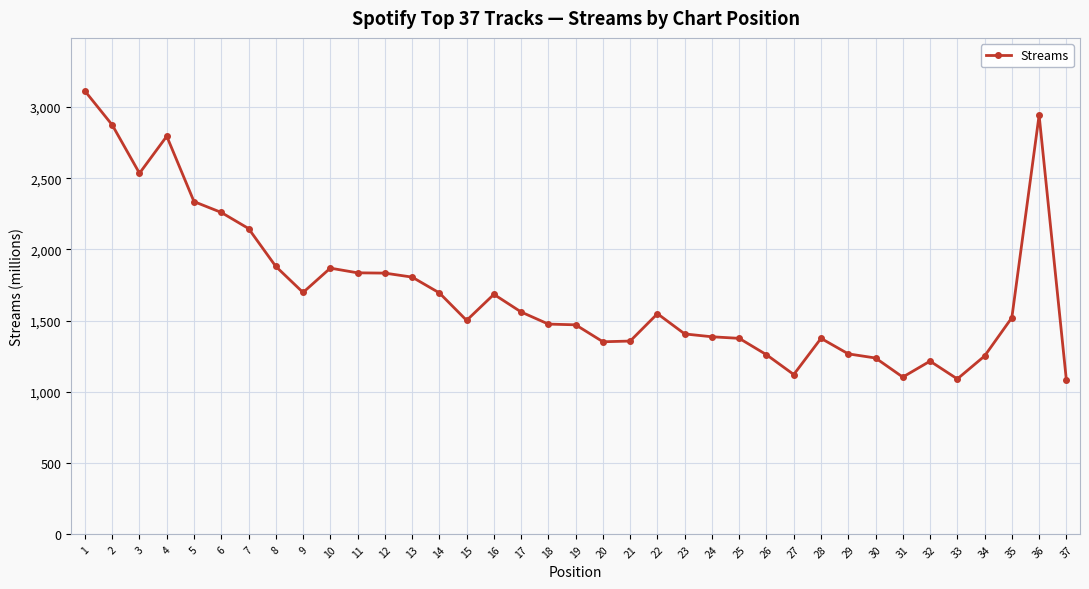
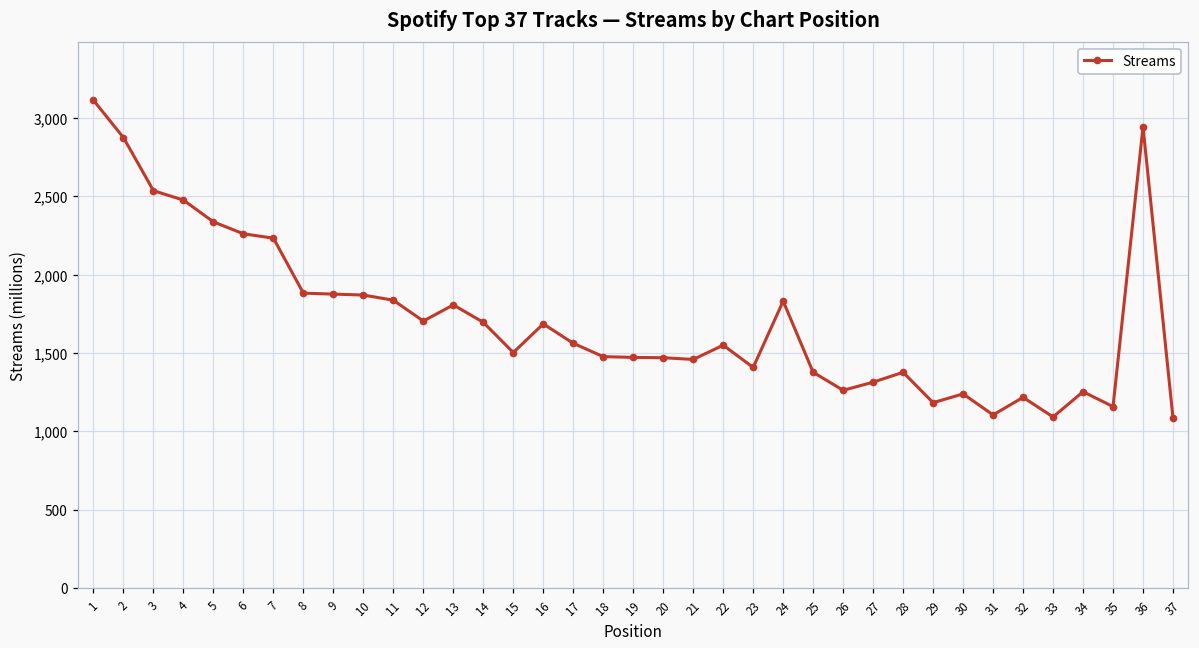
4: 2,800 -> 2,480
7: 2,150 -> 2,230
9: 1,700 -> 1,880
12: 1,830 -> 1,700
20: 1,350 -> 1,470
21: 1,360 -> 1,460
24: 1,390 -> 1,830
27: 1,120 -> 1,310
29: 1,270 -> 1,180
35: 1,520 -> 1,160
